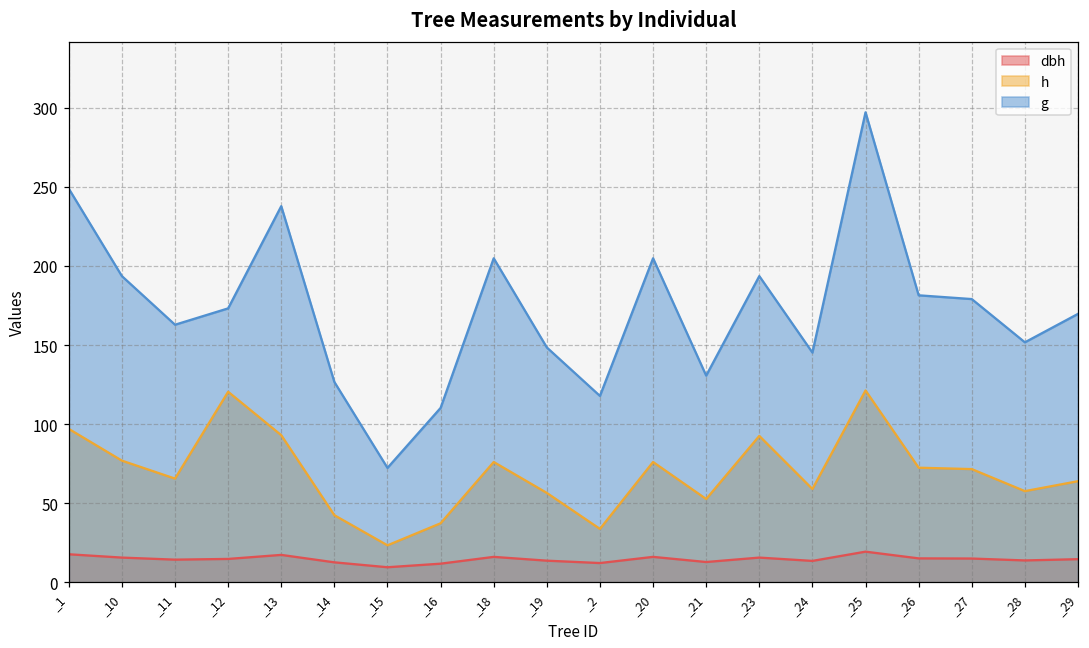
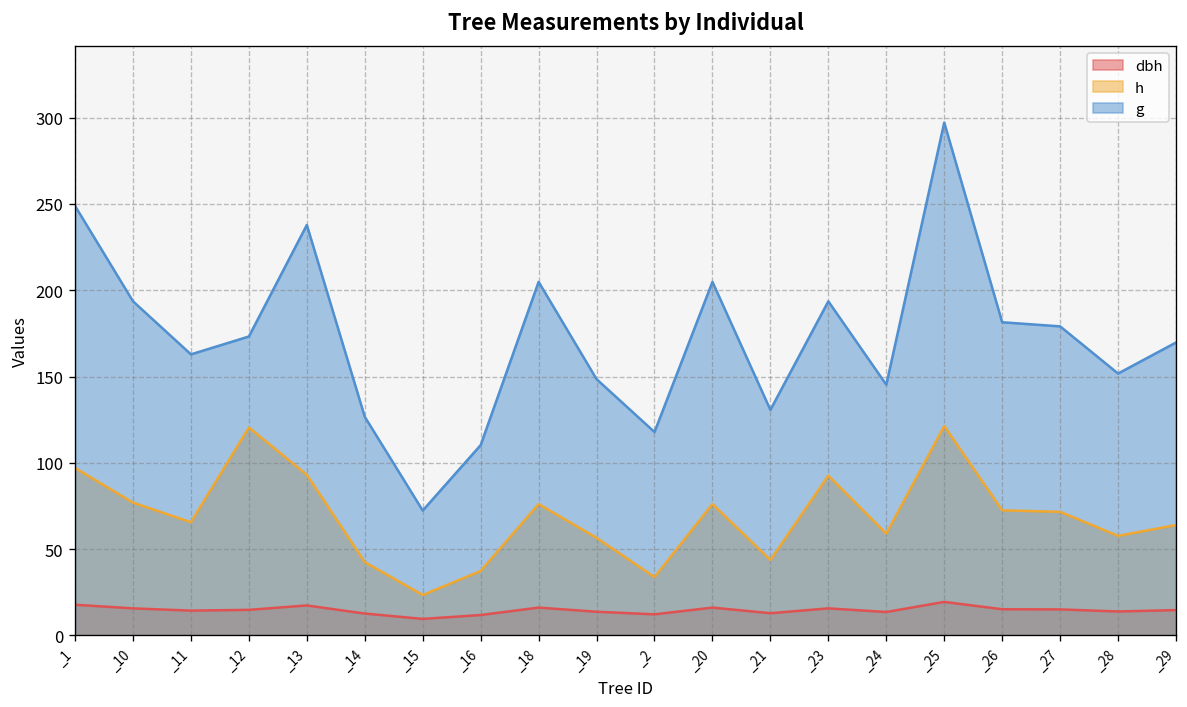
h, _21: 53 -> 44
